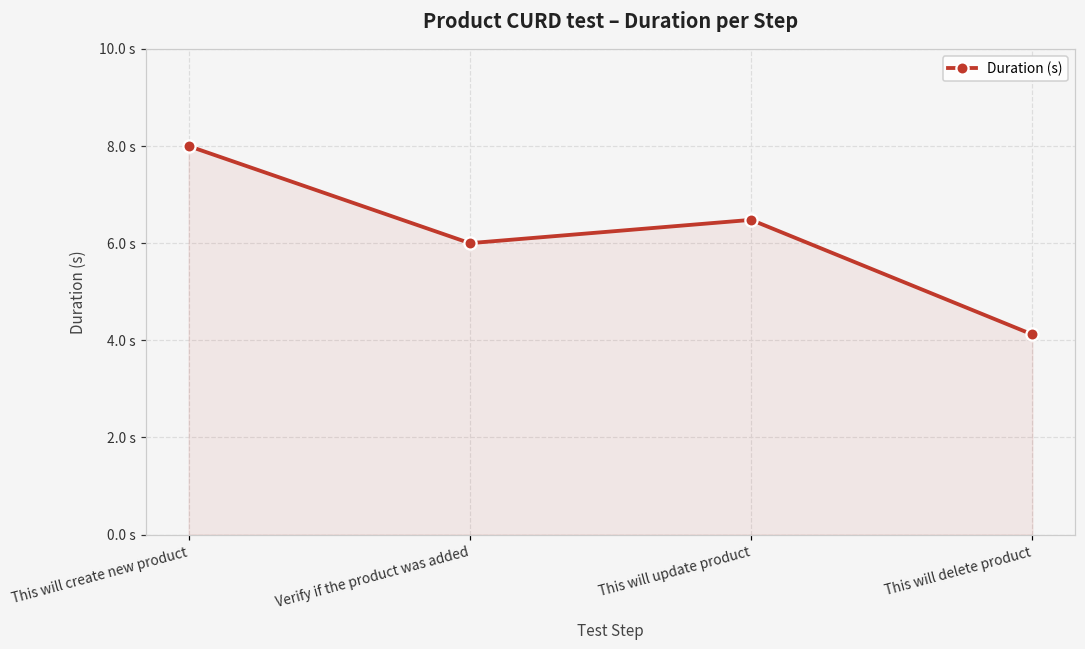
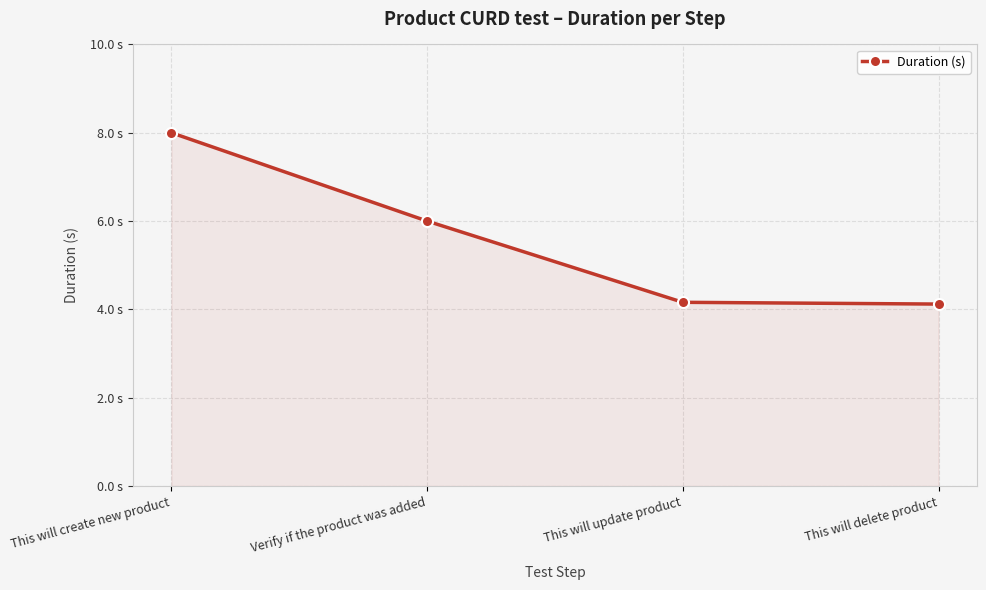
This will update product: 6.5 s -> 4.2 s
